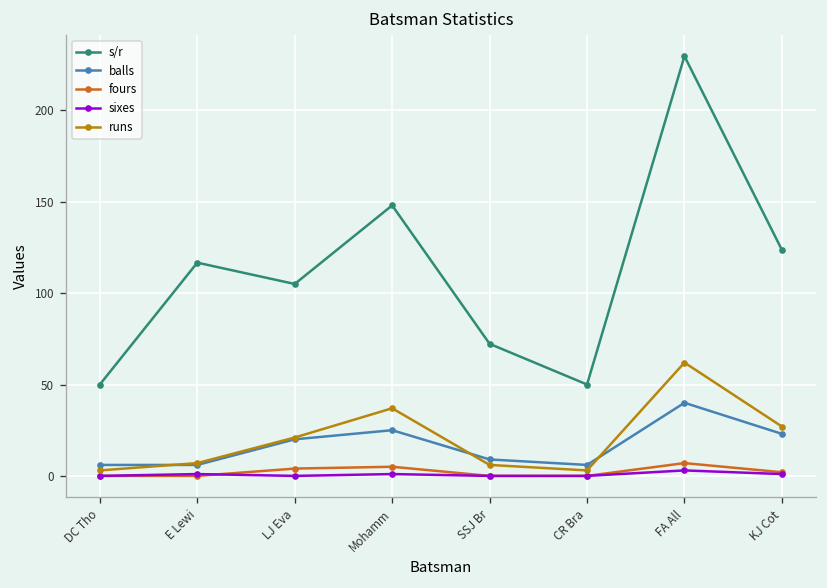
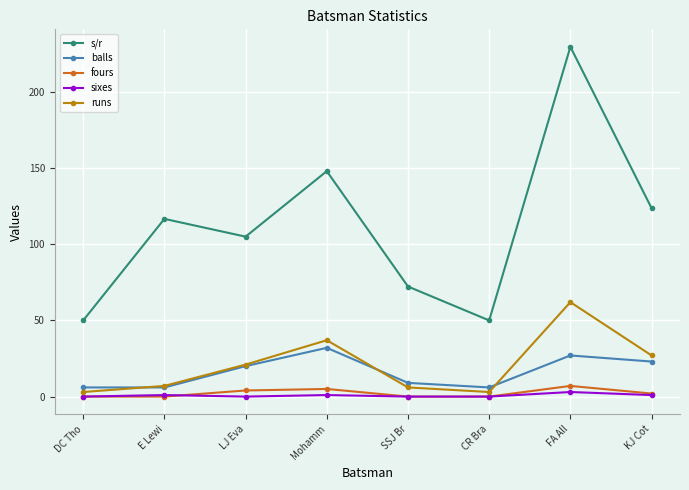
balls, Mohamm: 25 -> 32
balls, FA All: 40 -> 27
